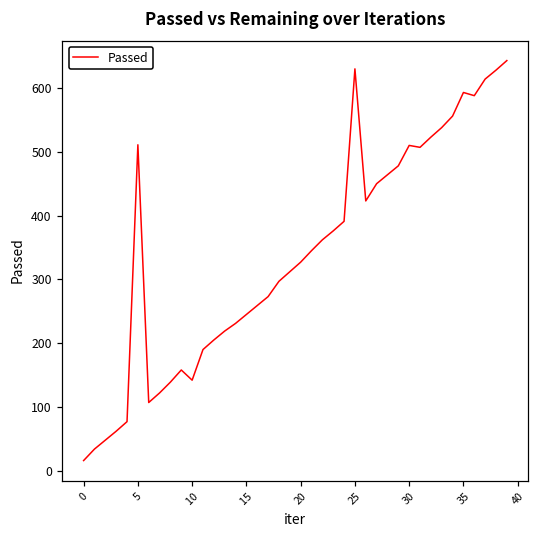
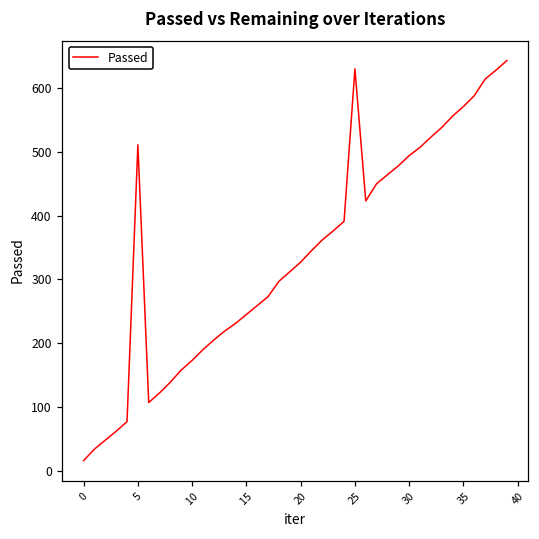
10: 140 -> 170
30: 510 -> 490
35: 590 -> 570
